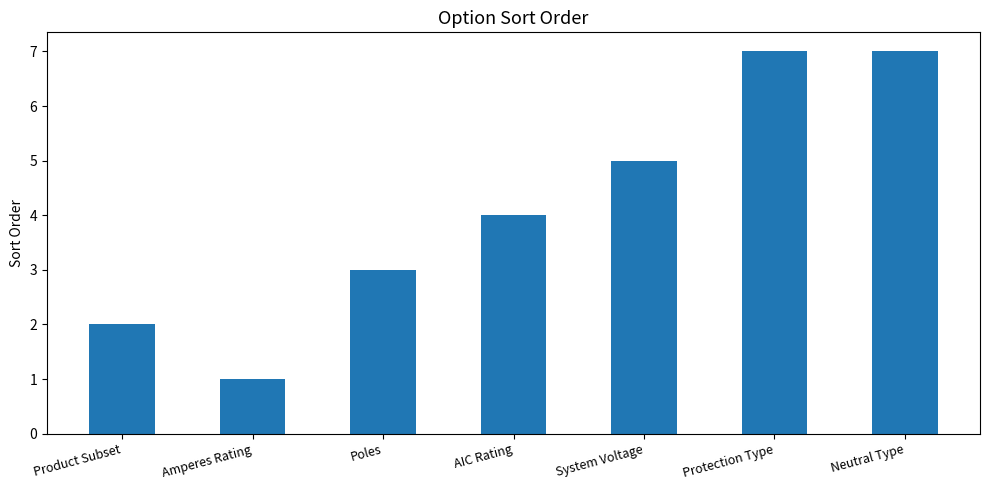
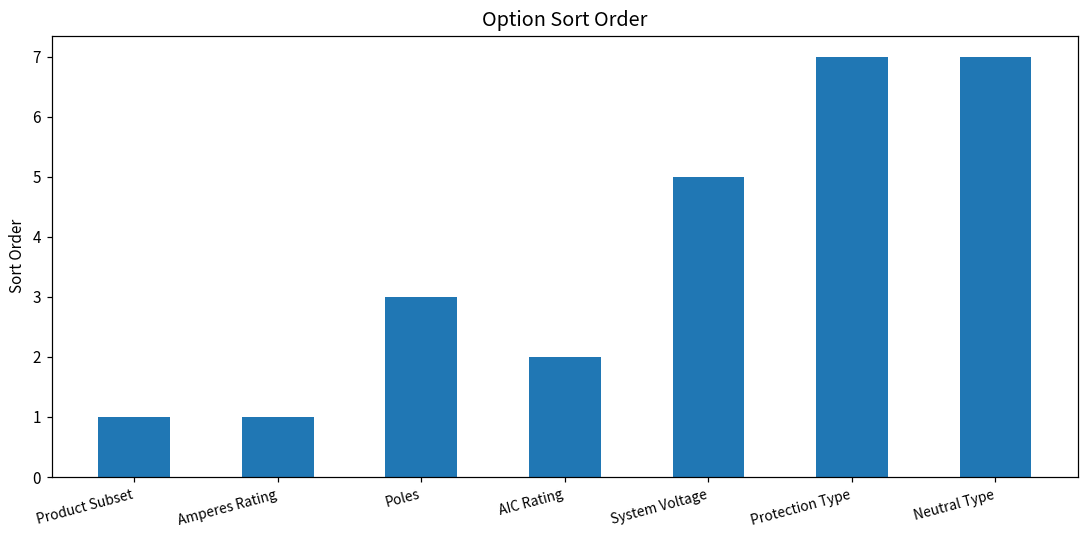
Product Subset: 2 -> 1
AIC Rating: 4 -> 2
